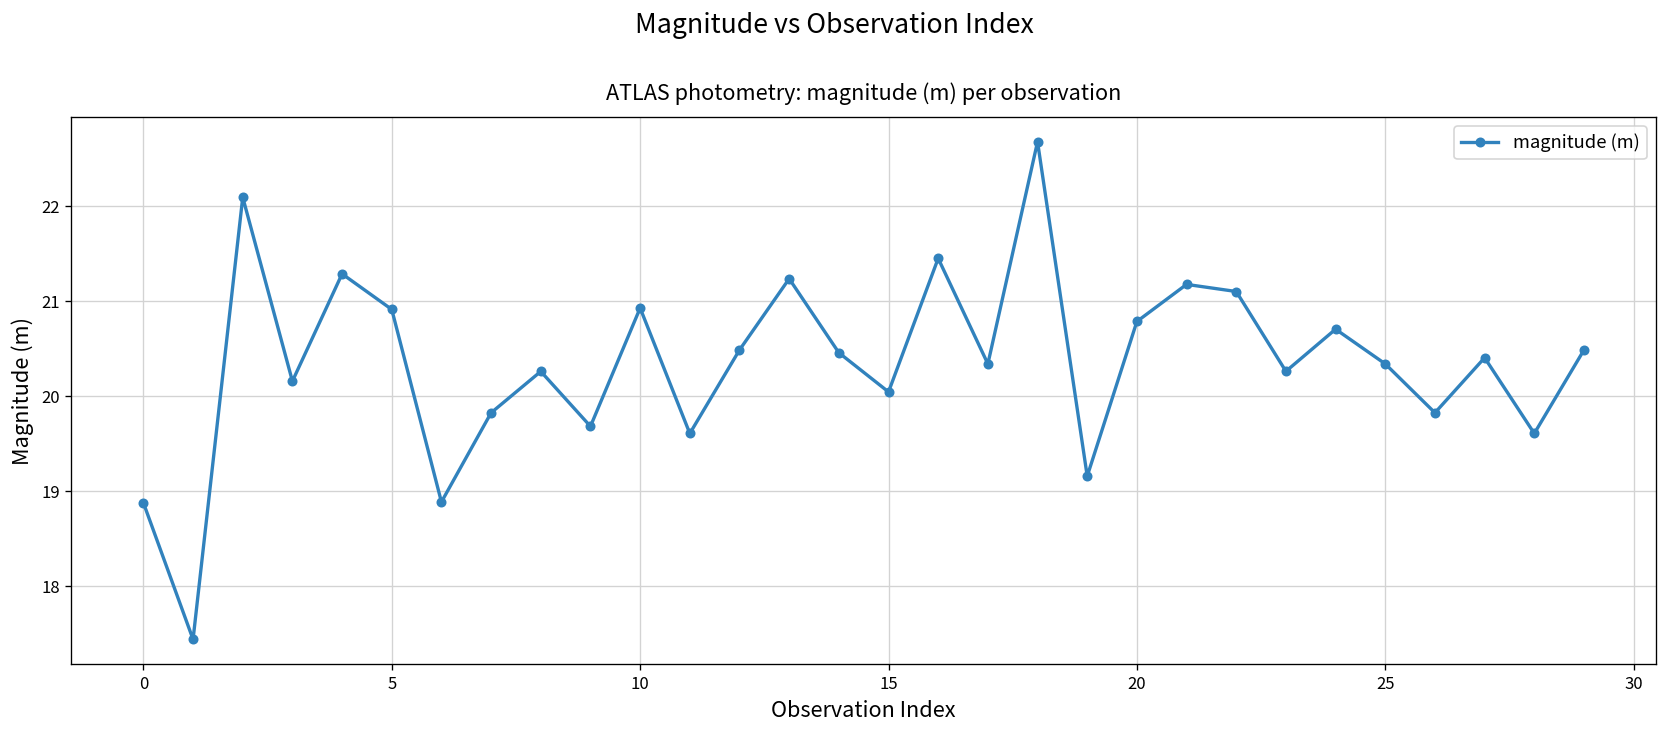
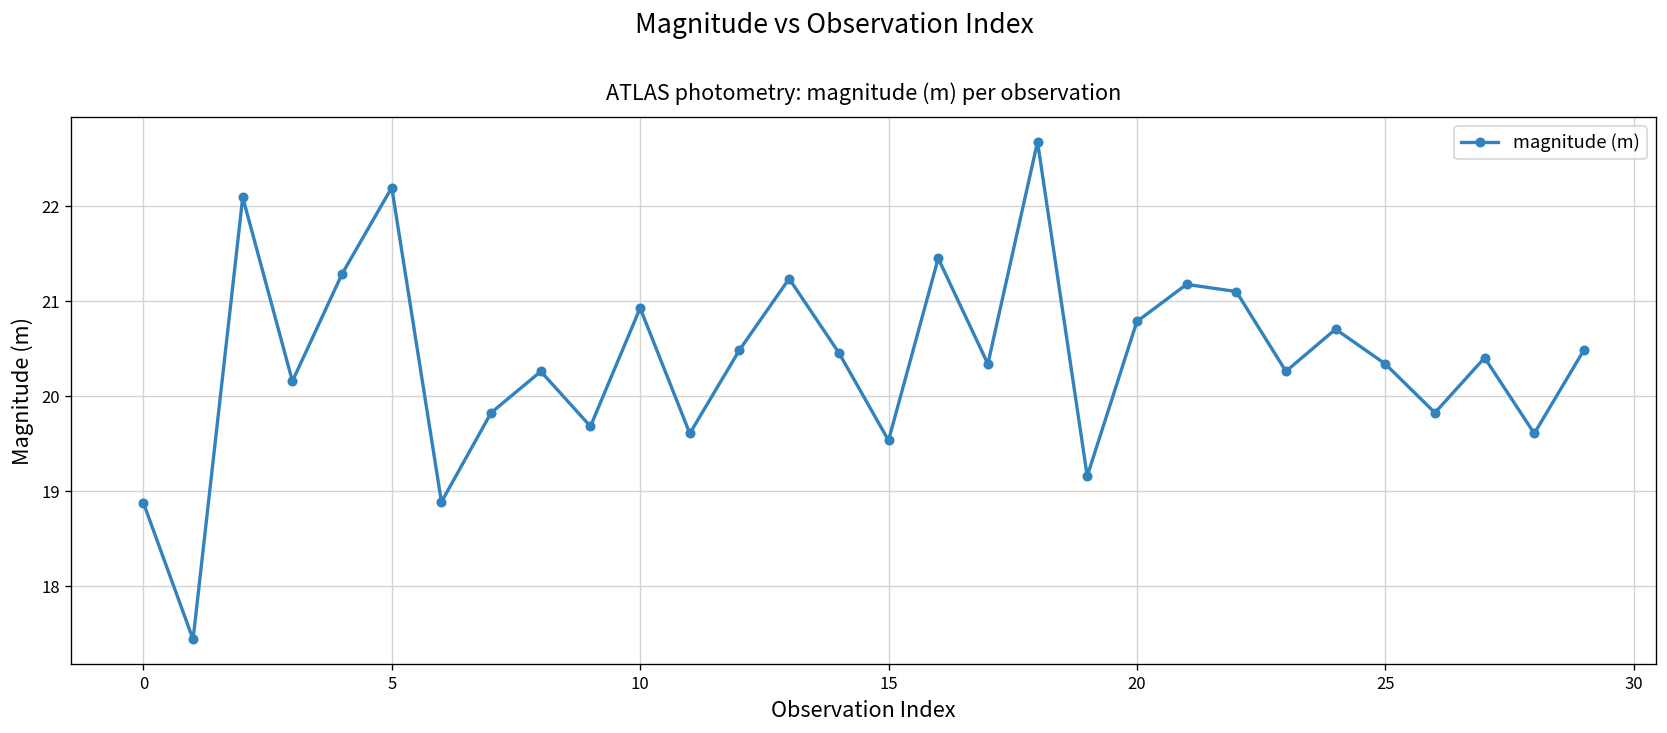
5: 20.9 -> 22.2
15: 20.0 -> 19.5
